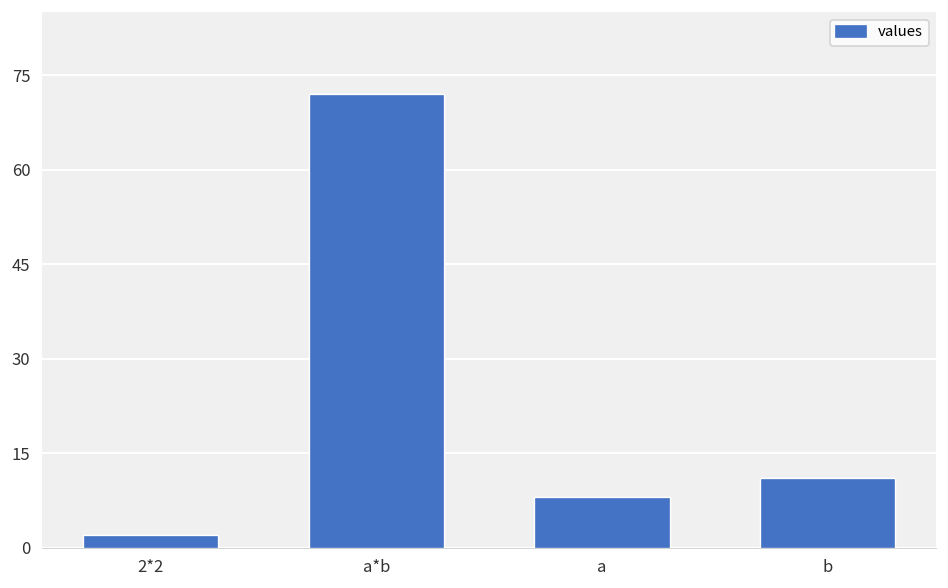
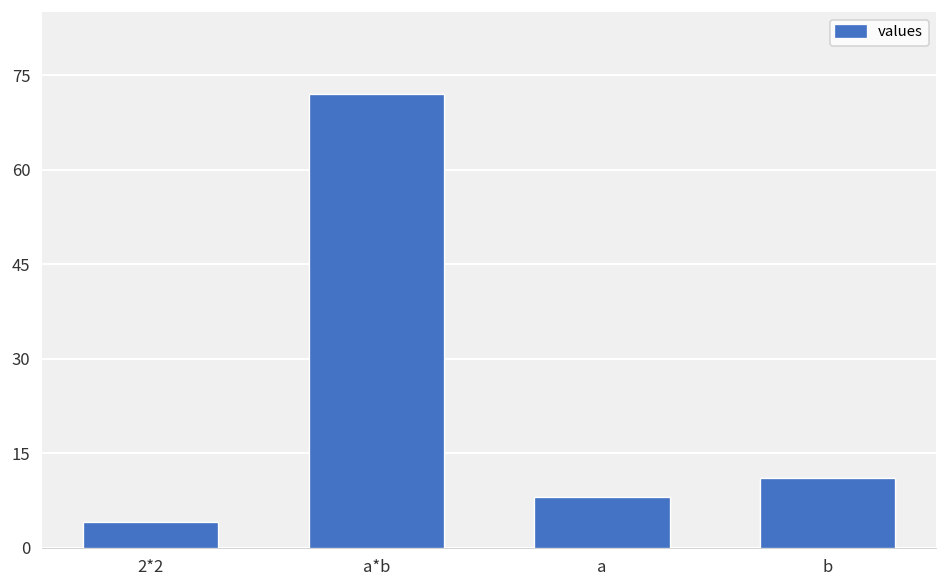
2*2: 2 -> 4
